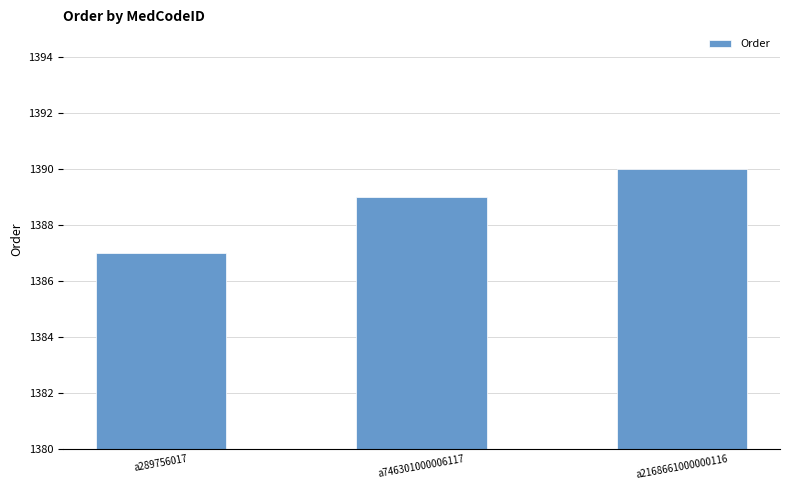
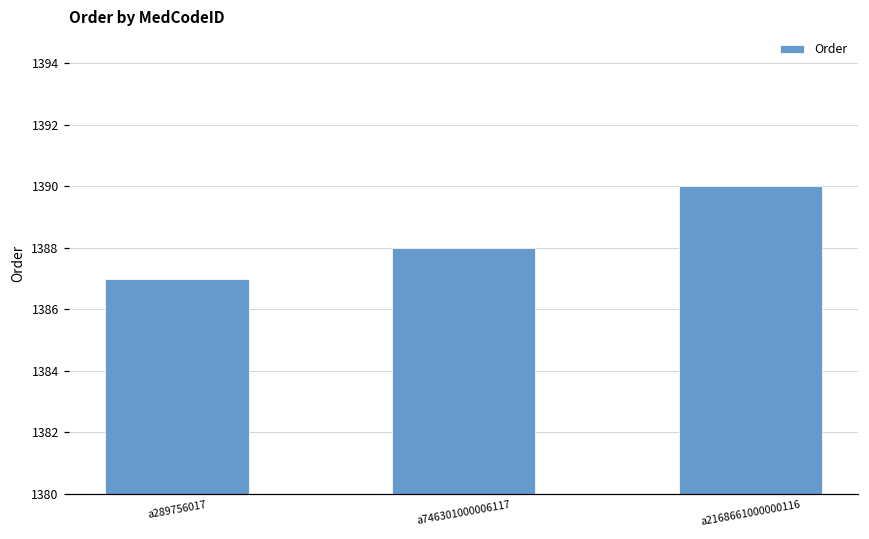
a746301000006117: 1389 -> 1388
